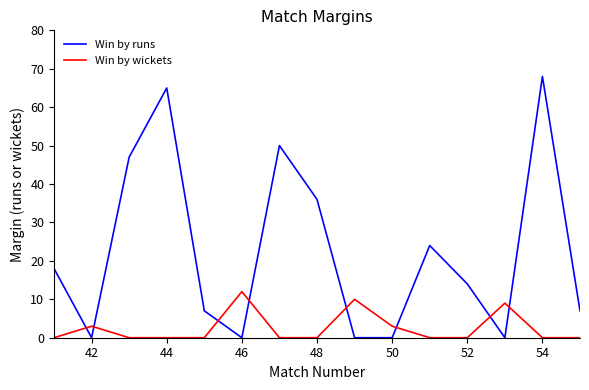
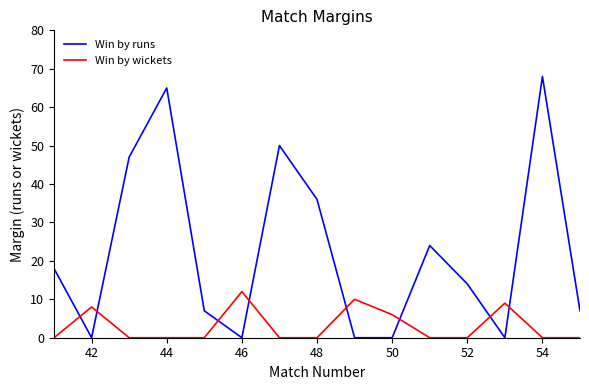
Win by wickets, 42: 3 -> 8
Win by wickets, 50: 3 -> 6
